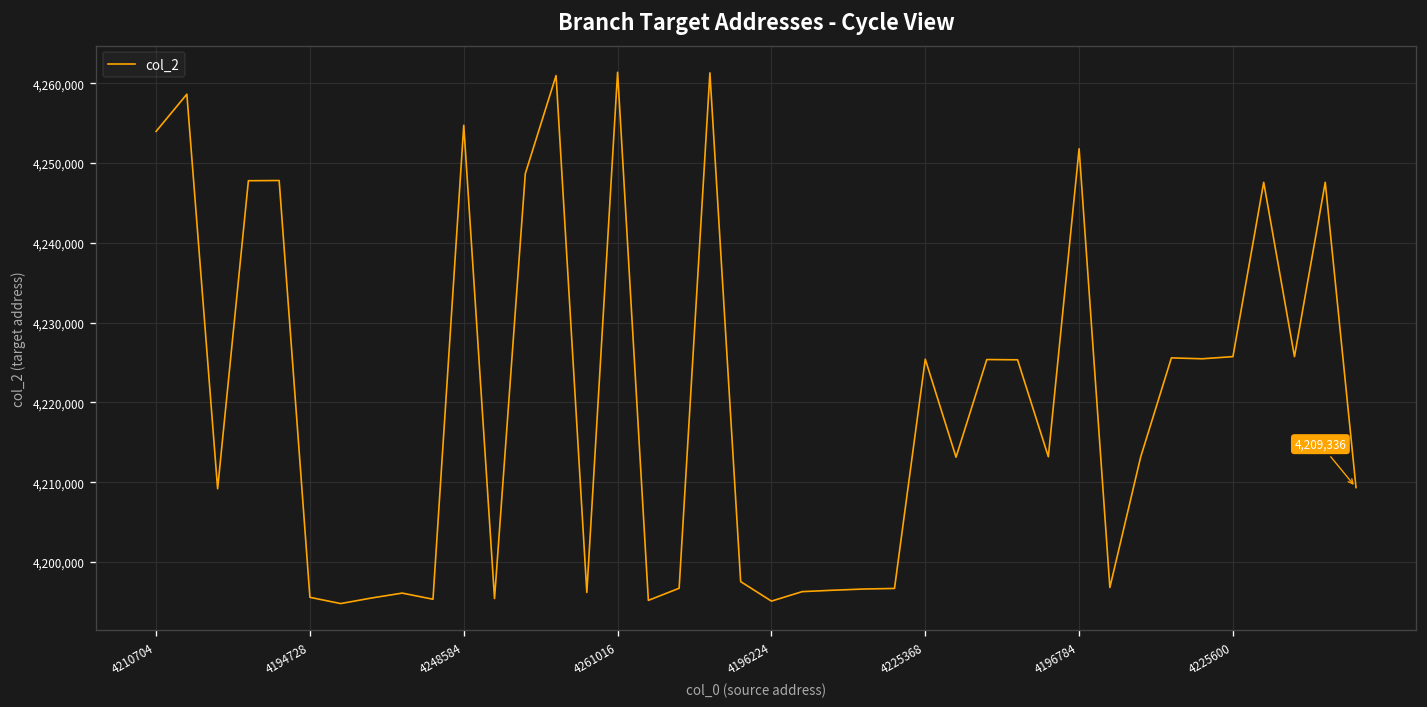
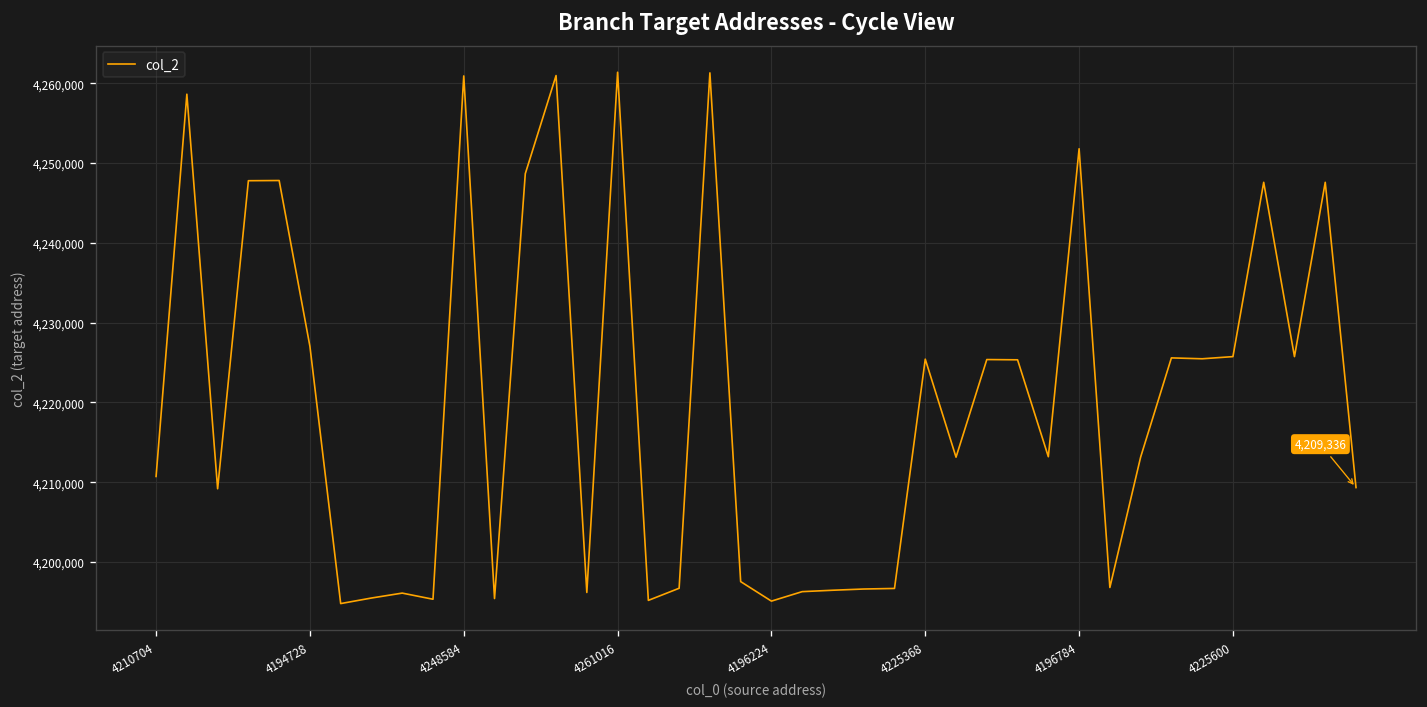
4210704: 4,254,000 -> 4,211,000
4194728: 4,196,000 -> 4,227,000
4248584: 4,255,000 -> 4,261,000
